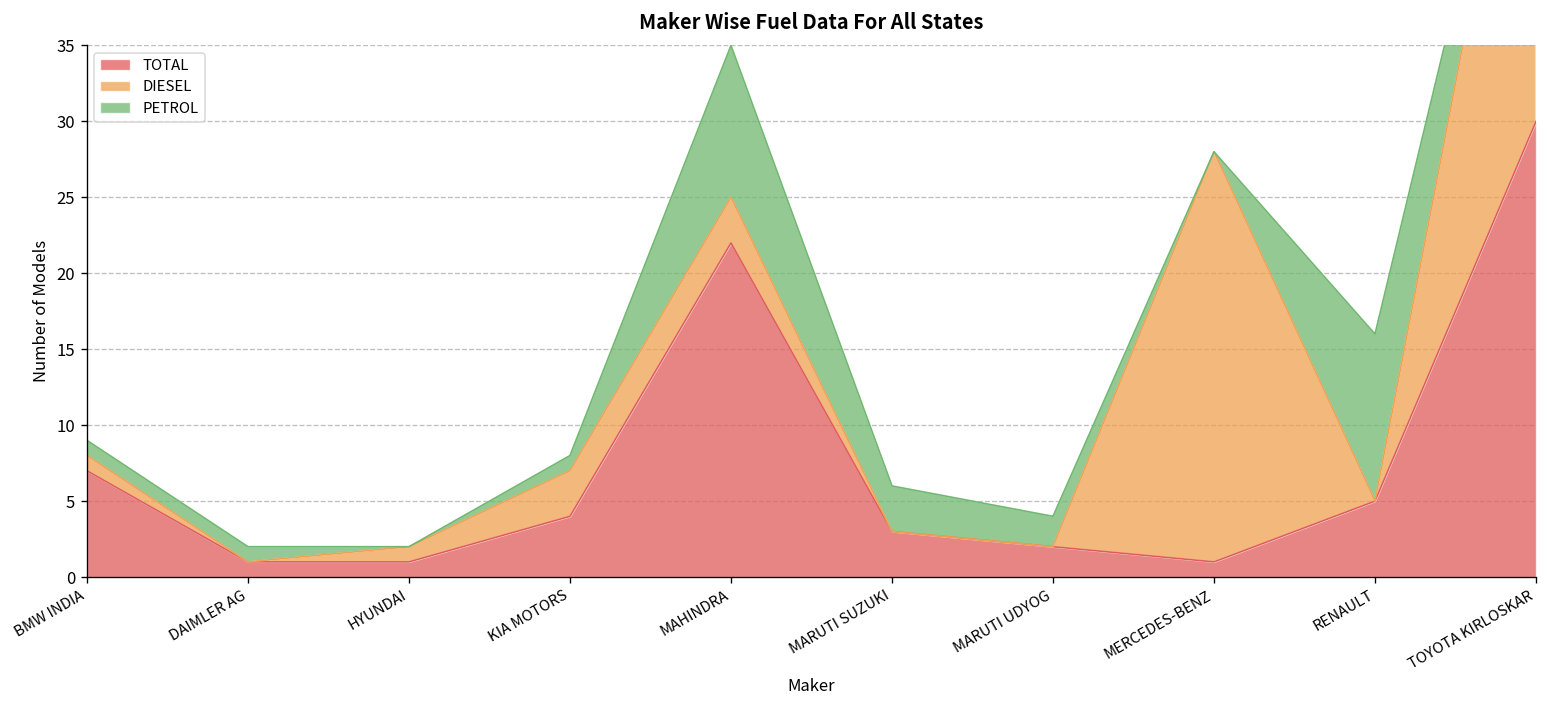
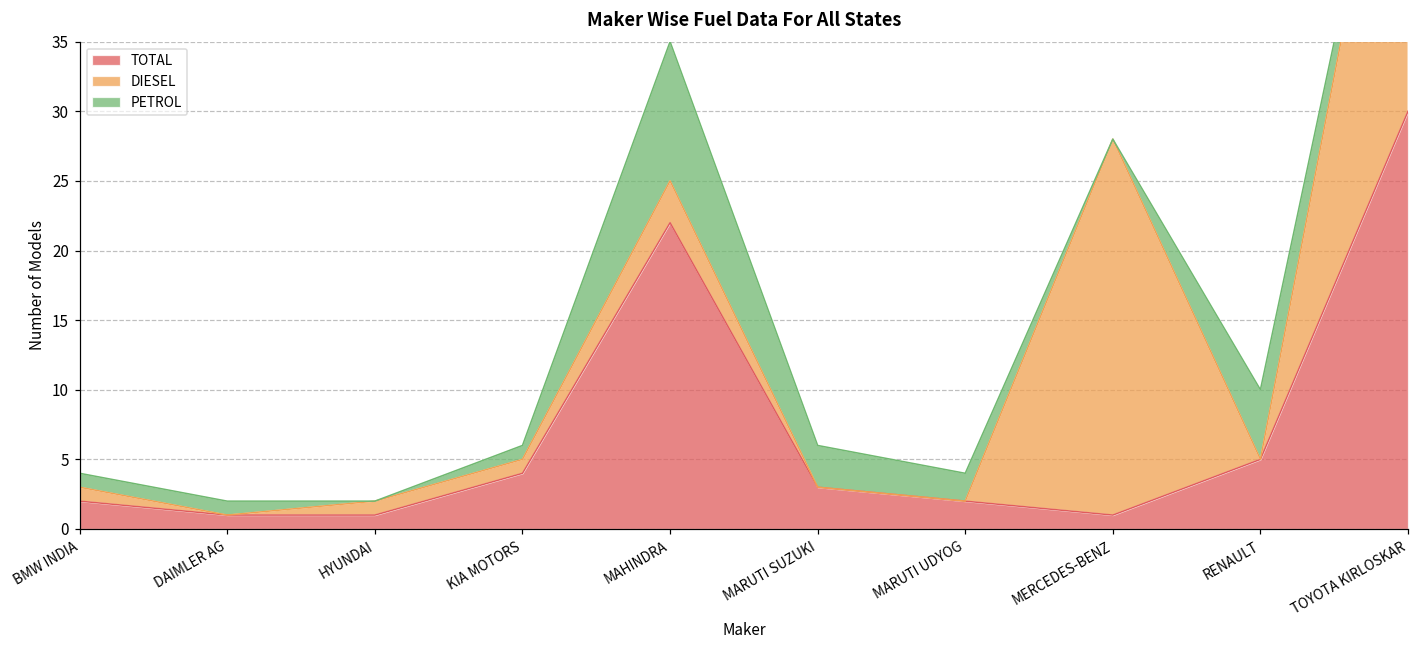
TOTAL, BMW INDIA: 7 -> 2
DIESEL, KIA MOTORS: 3 -> 1
PETROL, RENAULT: 11 -> 5
